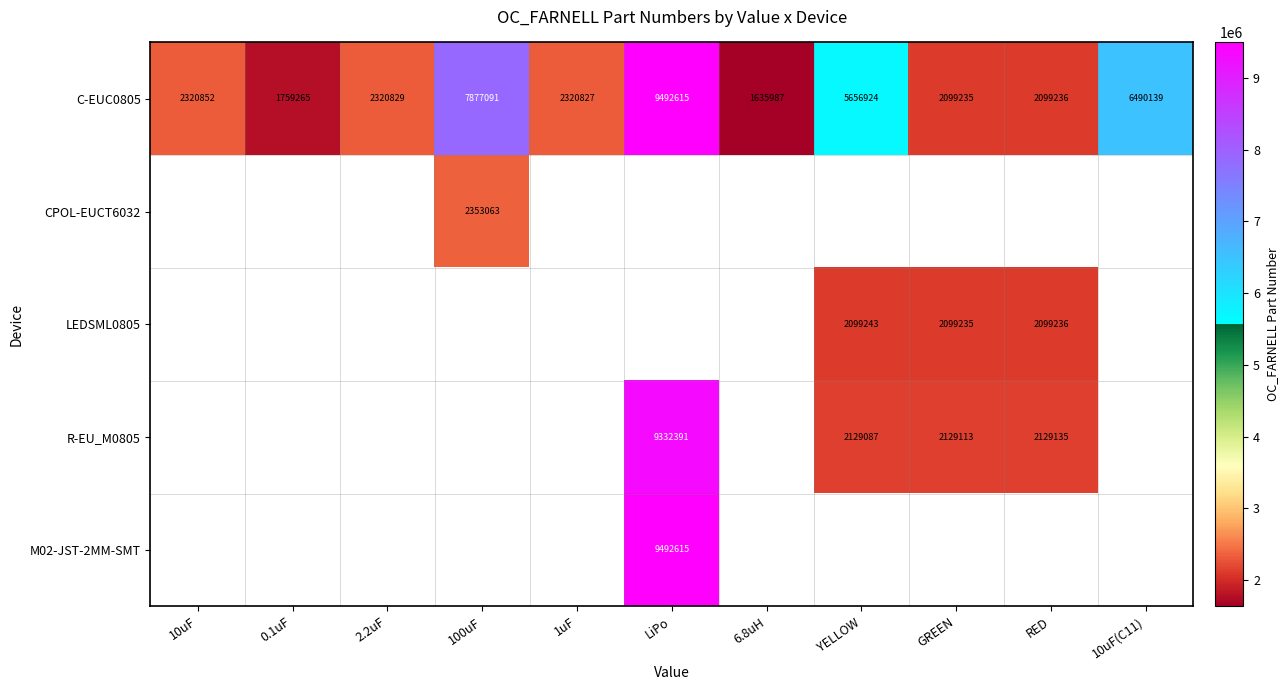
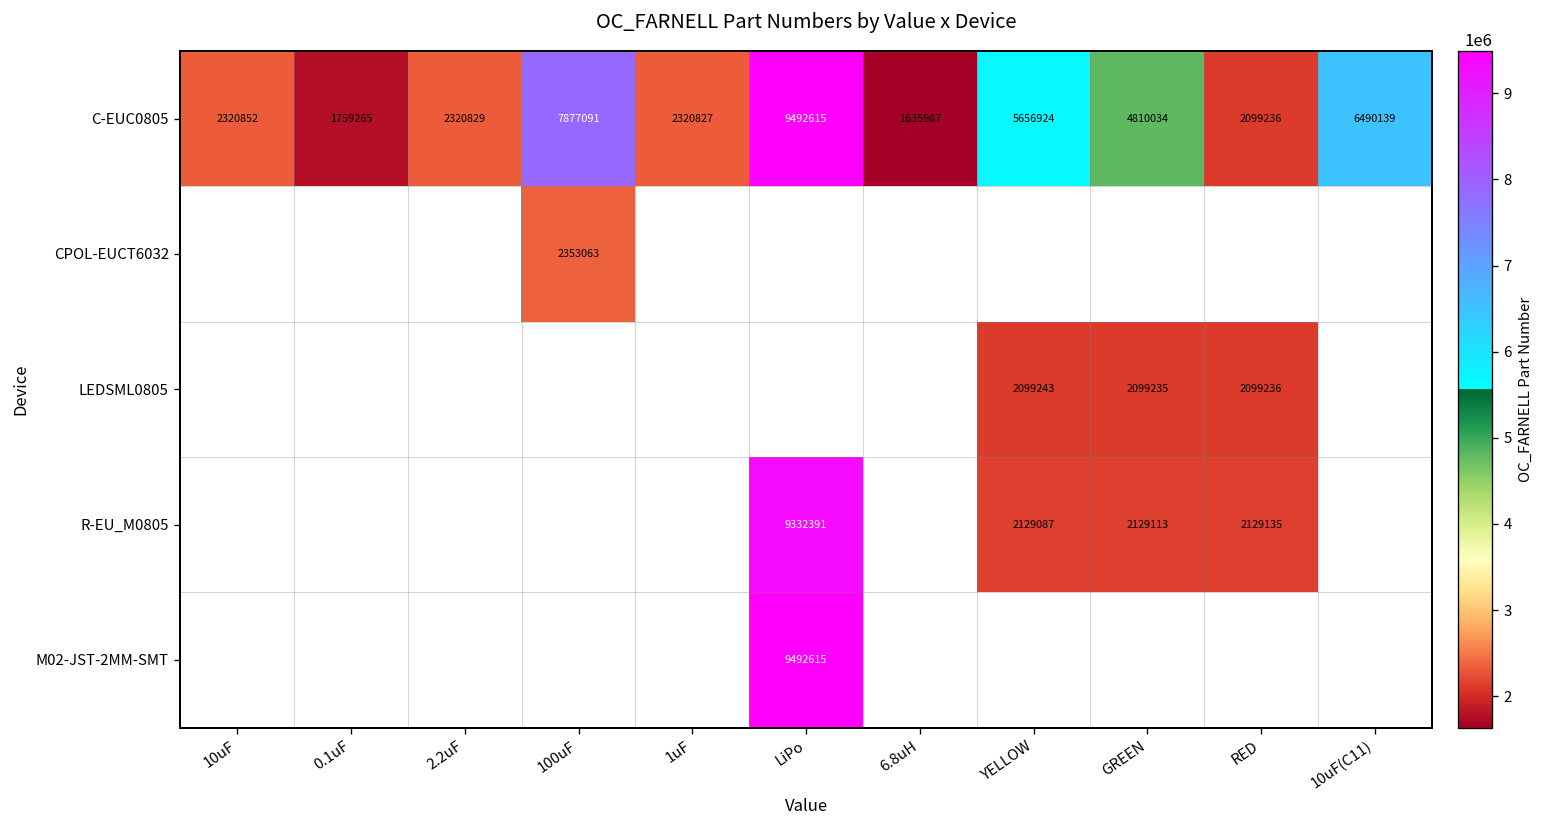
C-EUC0805, GREEN: 2099235 -> 4810034
